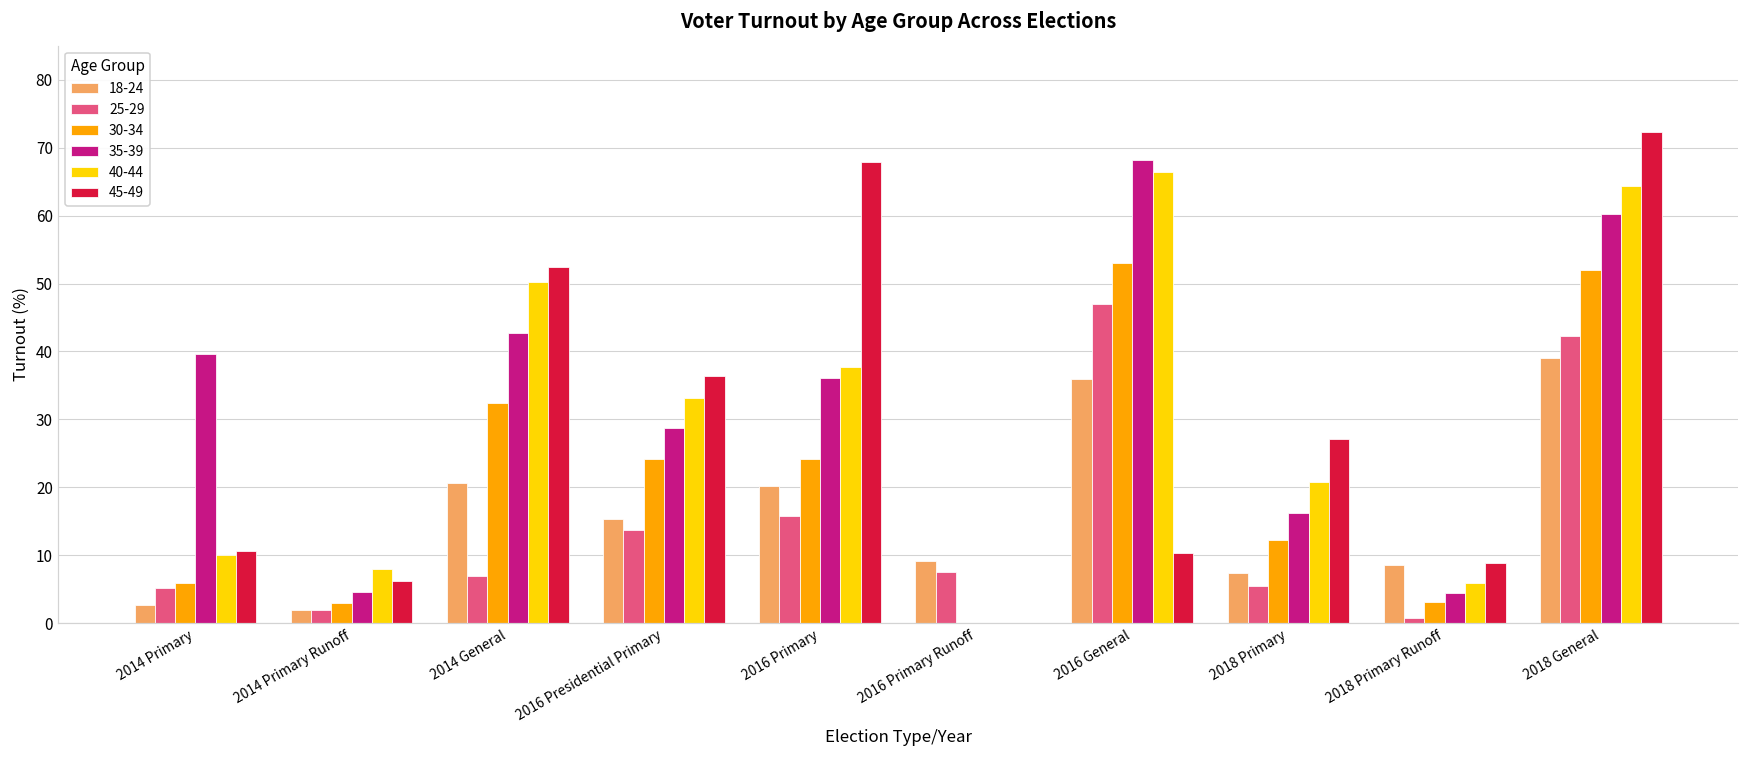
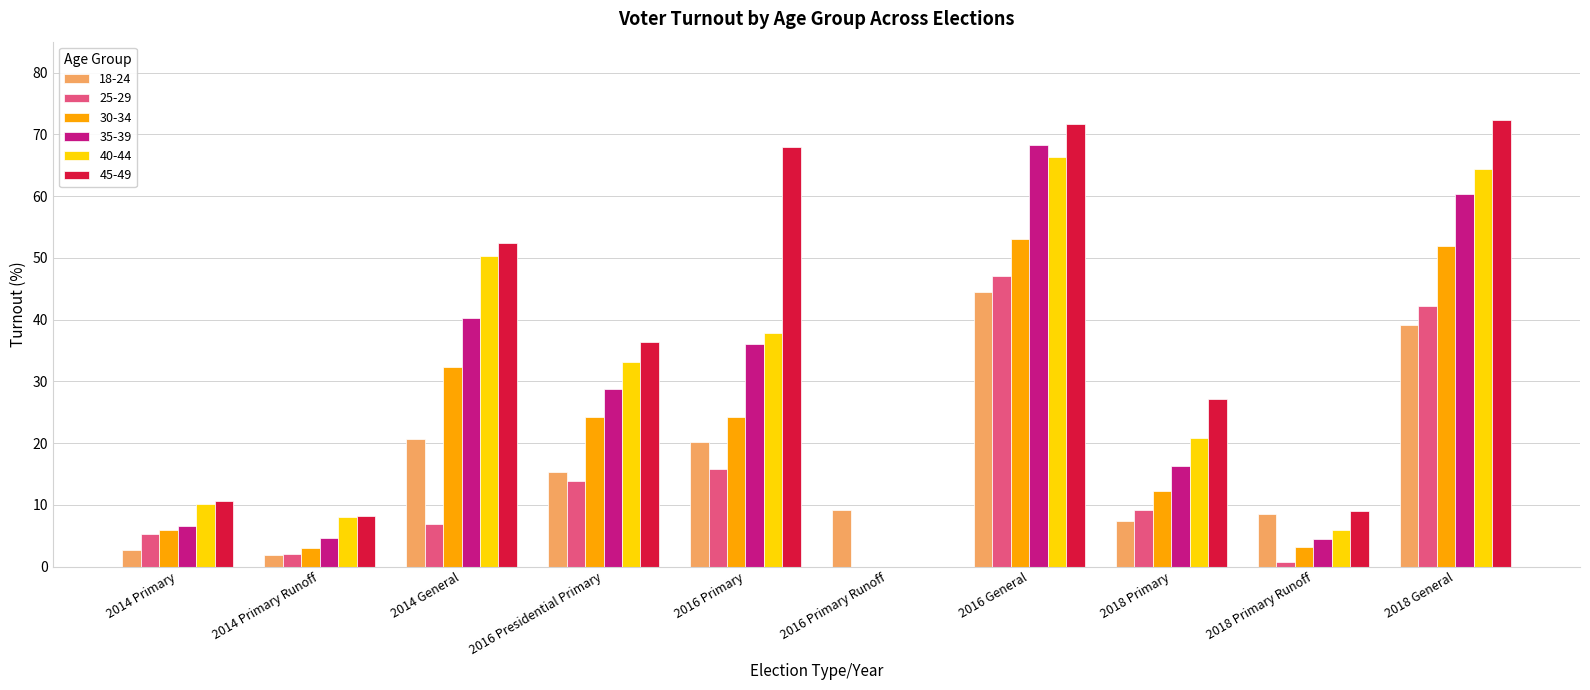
35-39, 2014 Primary: 40 -> 7
45-49, 2014 Primary Runoff: 6 -> 8
35-39, 2014 General: 43 -> 40
25-29, 2016 Primary Runoff: 8 -> 0
18-24, 2016 General: 36 -> 45
45-49, 2016 General: 10 -> 72
25-29, 2018 Primary: 6 -> 9
